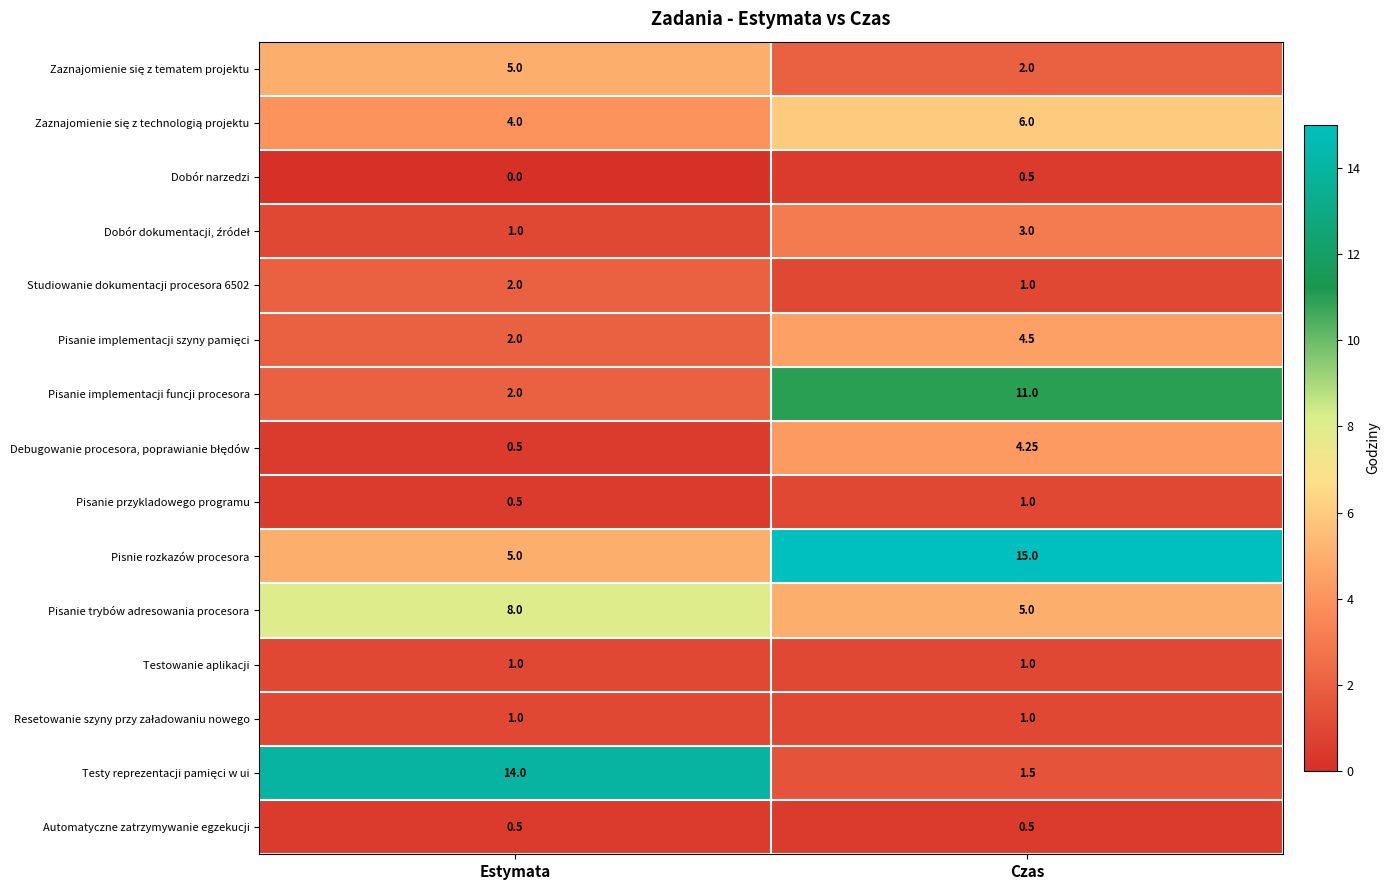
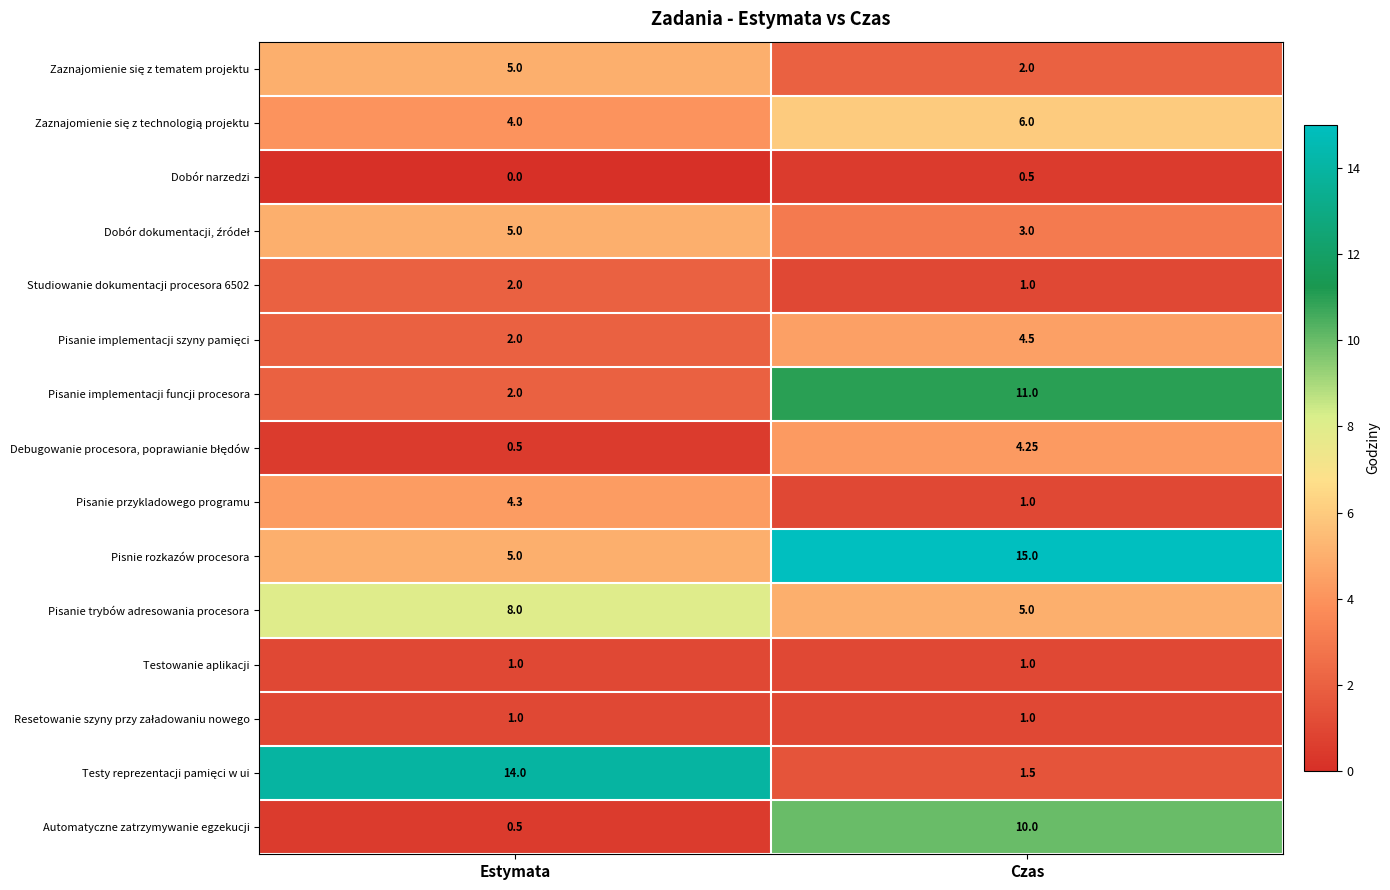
Dobór dokumentacji, źródeł, Estymata: 1.0 -> 5.0
Pisanie przykladowego programu, Estymata: 0.5 -> 4.3
Automatyczne zatrzymywanie egzekucji, Czas: 0.5 -> 10.0
